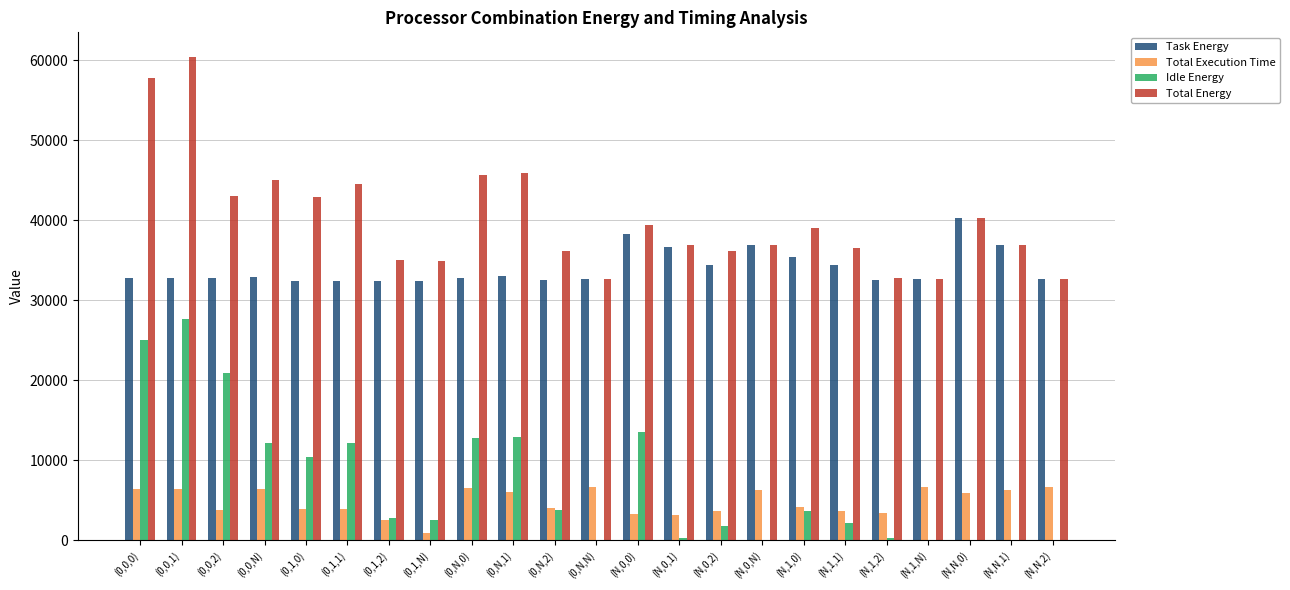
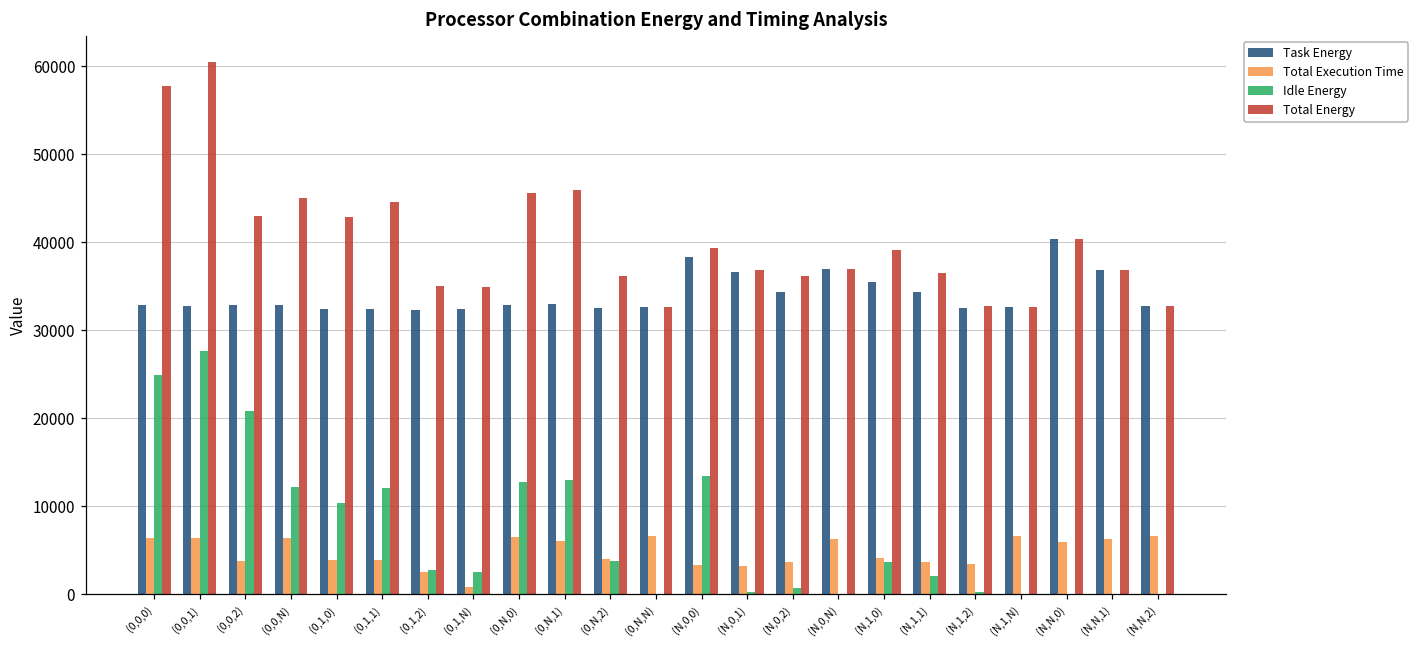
Idle Energy, (N,0,2): 2000 -> 1000
